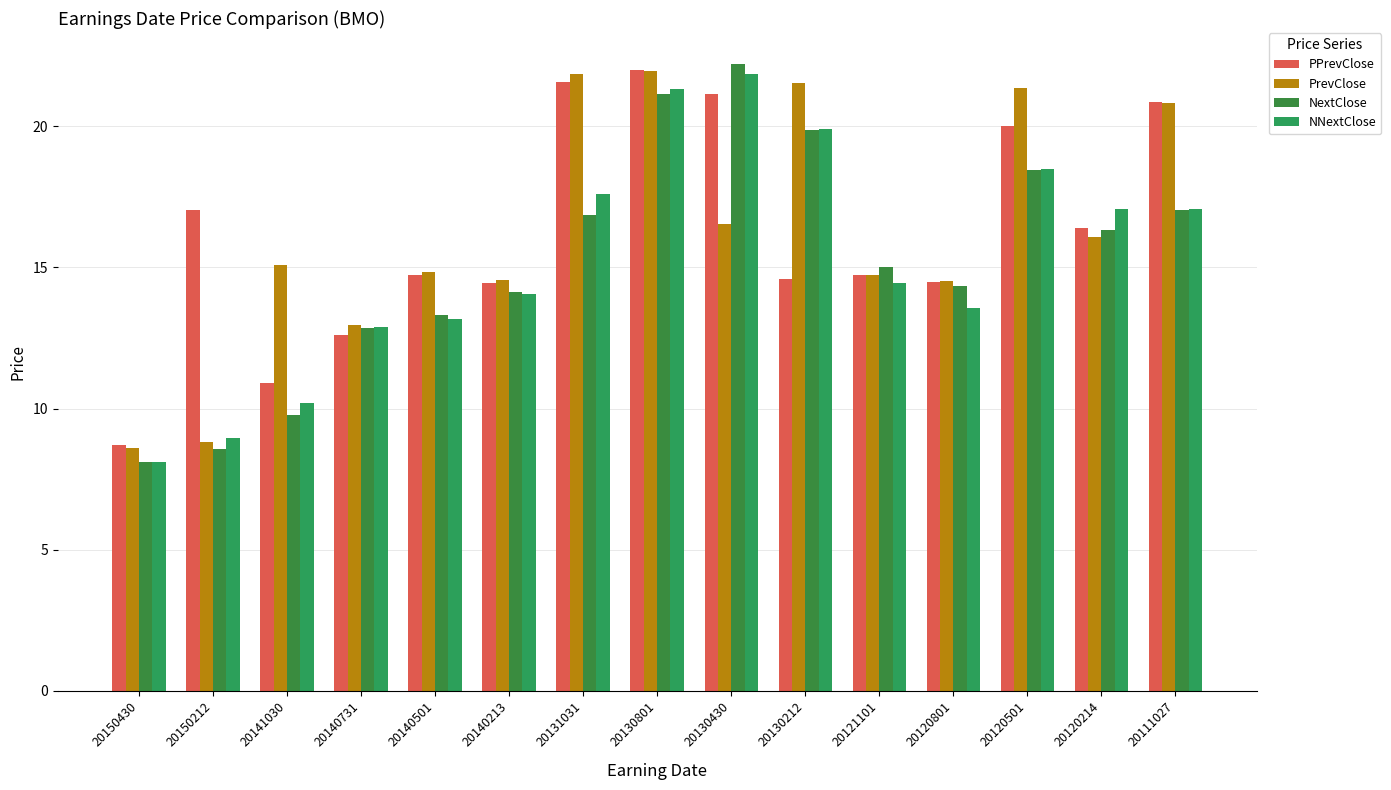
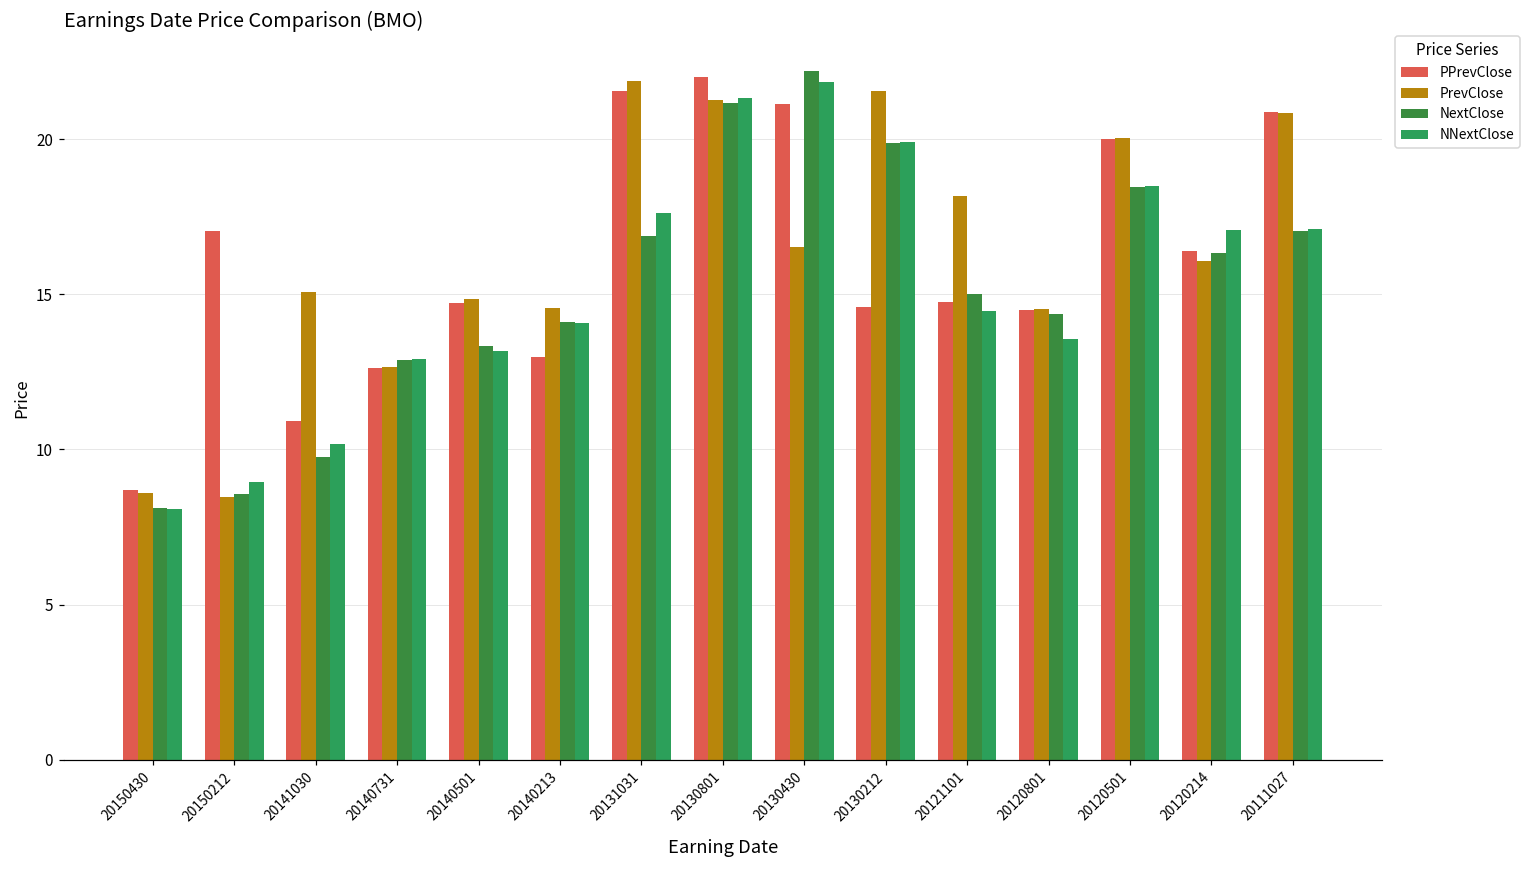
PrevClose, 20150212: 8.8 -> 8.5
PrevClose, 20140731: 13.0 -> 12.7
PPrevClose, 20140213: 14.4 -> 13.0
PrevClose, 20130801: 22.0 -> 21.3
PrevClose, 20121101: 14.7 -> 18.2
PrevClose, 20120501: 21.4 -> 20.0
